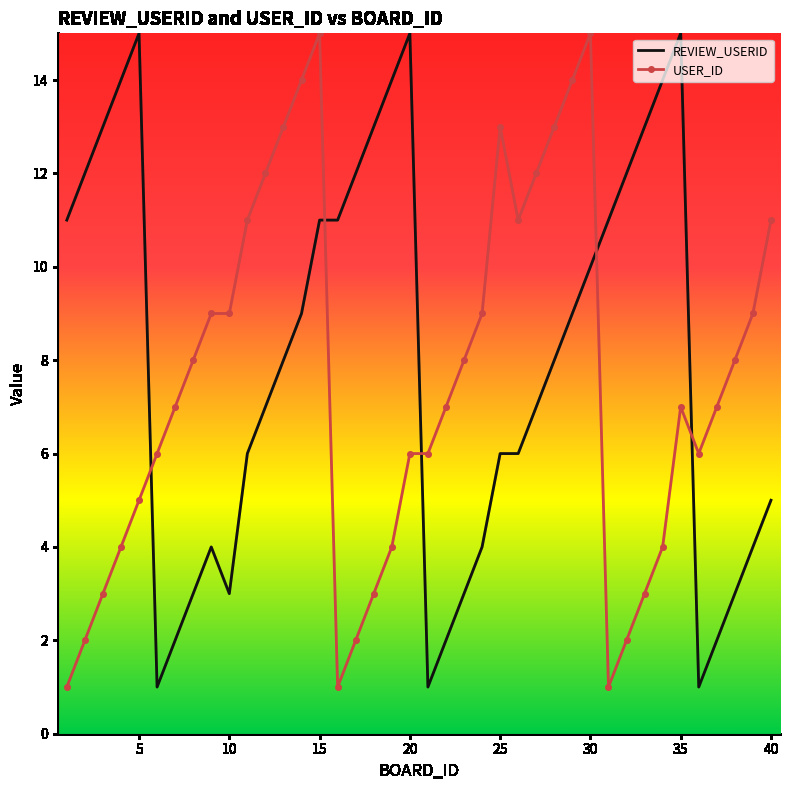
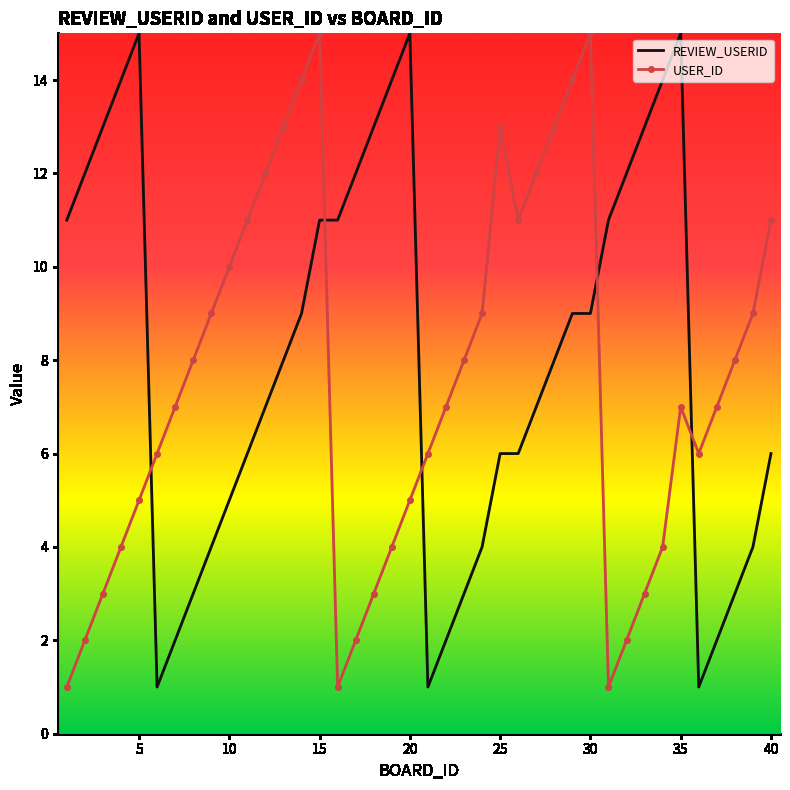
REVIEW_USERID, 10: 3 -> 5
USER_ID, 10: 9 -> 10
USER_ID, 20: 6 -> 5
REVIEW_USERID, 30: 10 -> 9
REVIEW_USERID, 40: 5 -> 6
